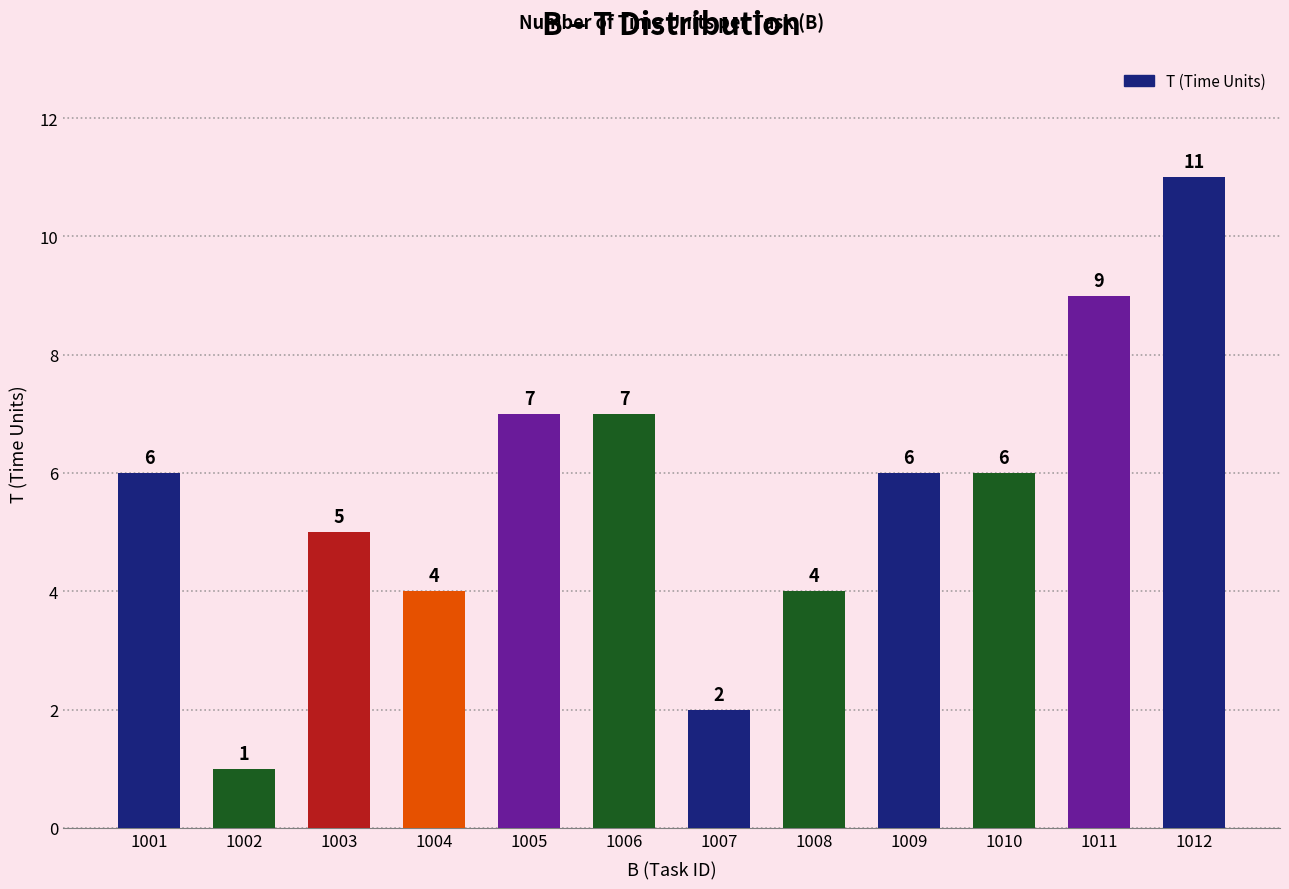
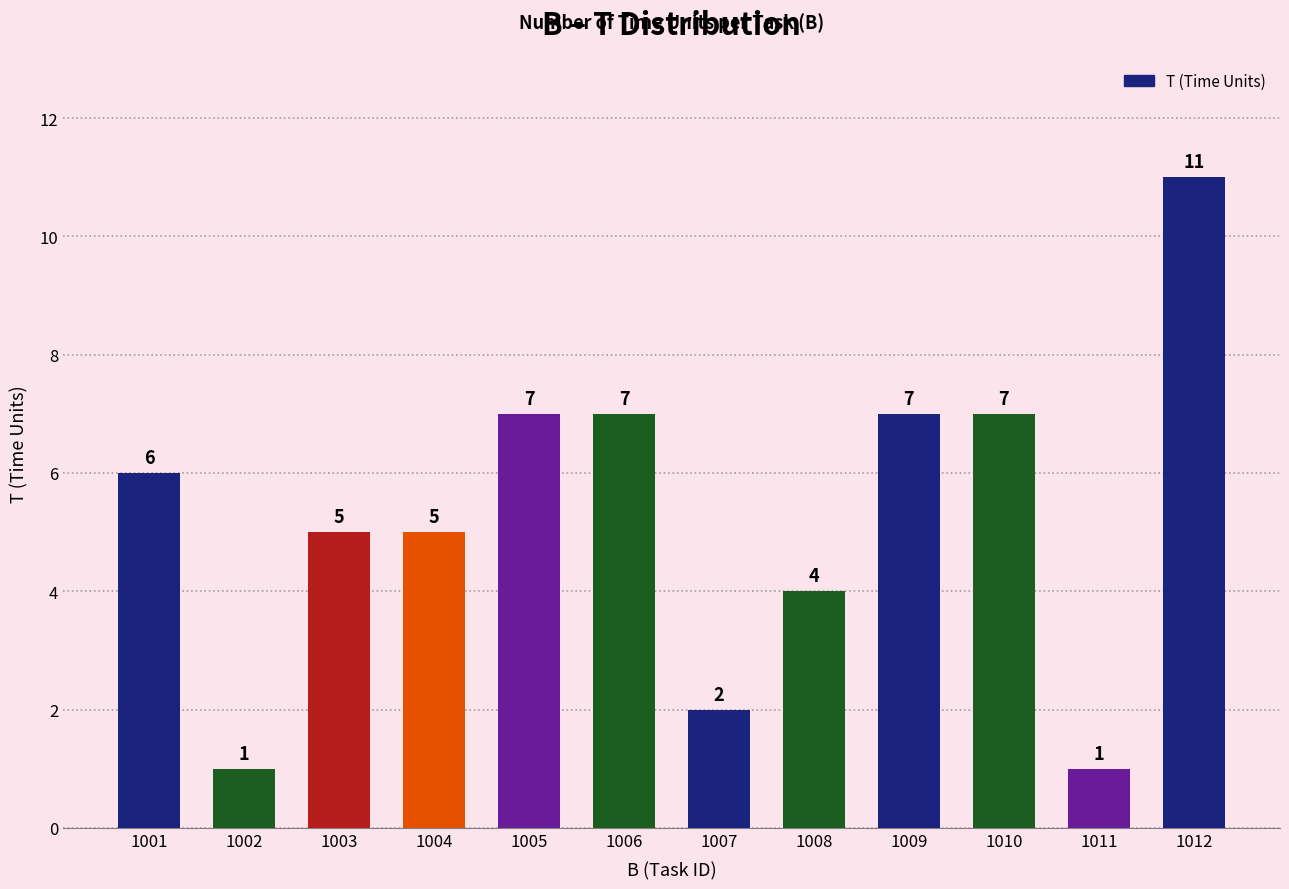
1004: 4 -> 5
1009: 6 -> 7
1010: 6 -> 7
1011: 9 -> 1
